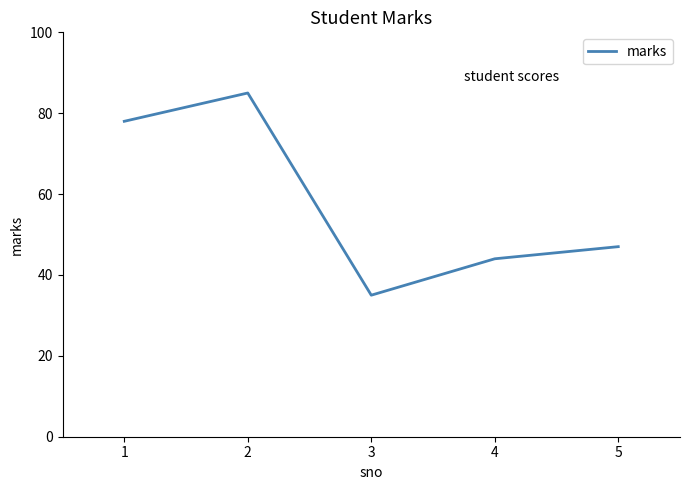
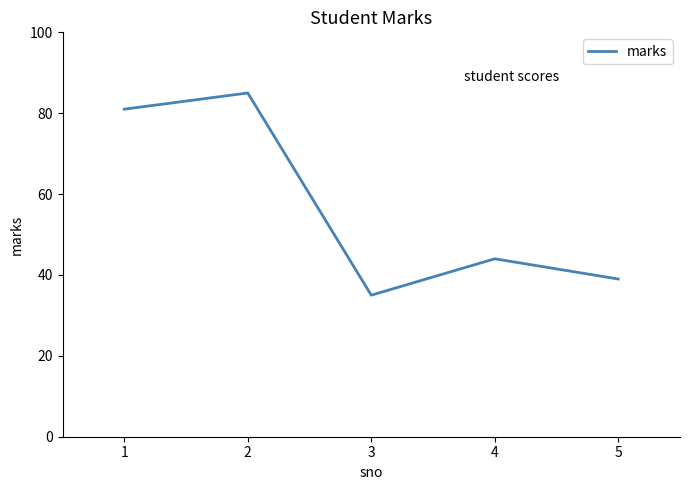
1: 78 -> 81
5: 47 -> 39
